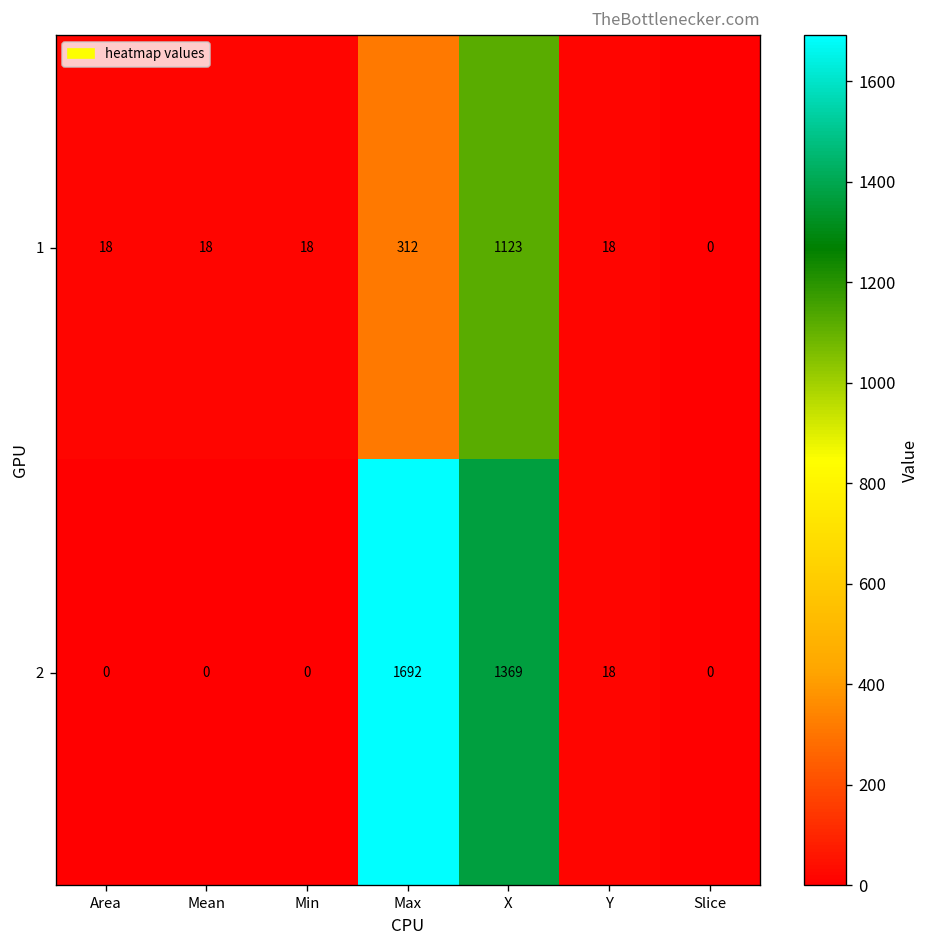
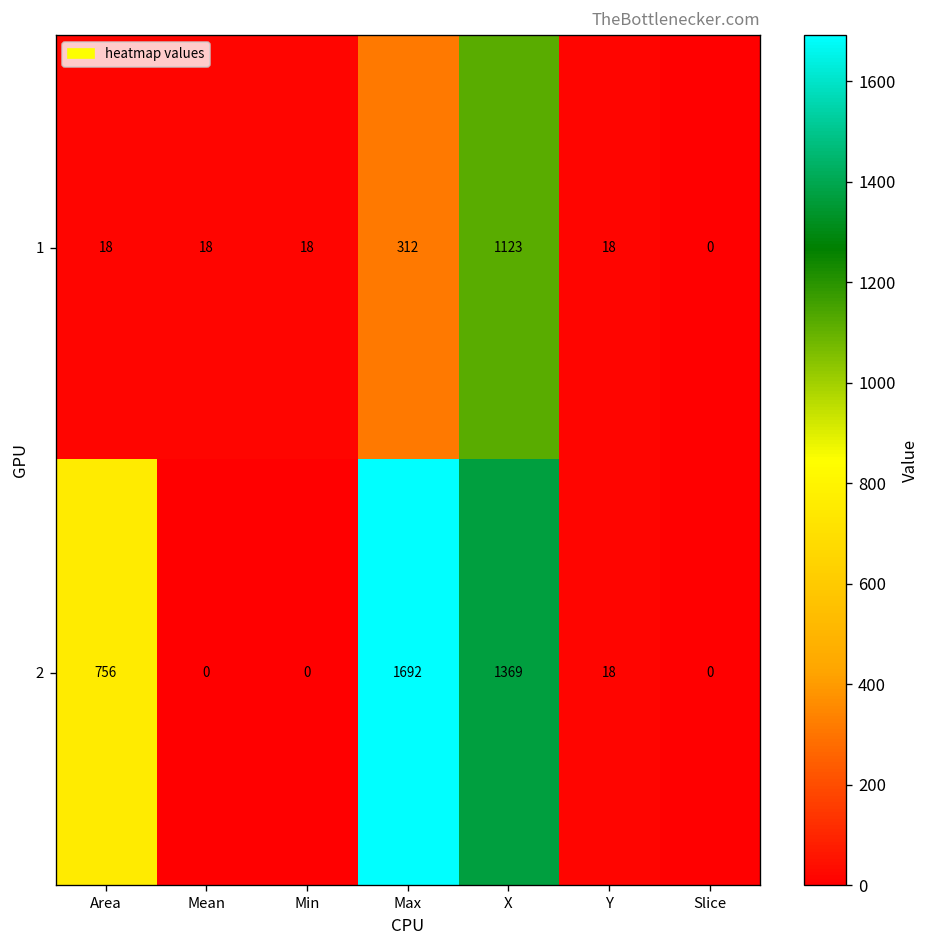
2, Area: 0 -> 756
